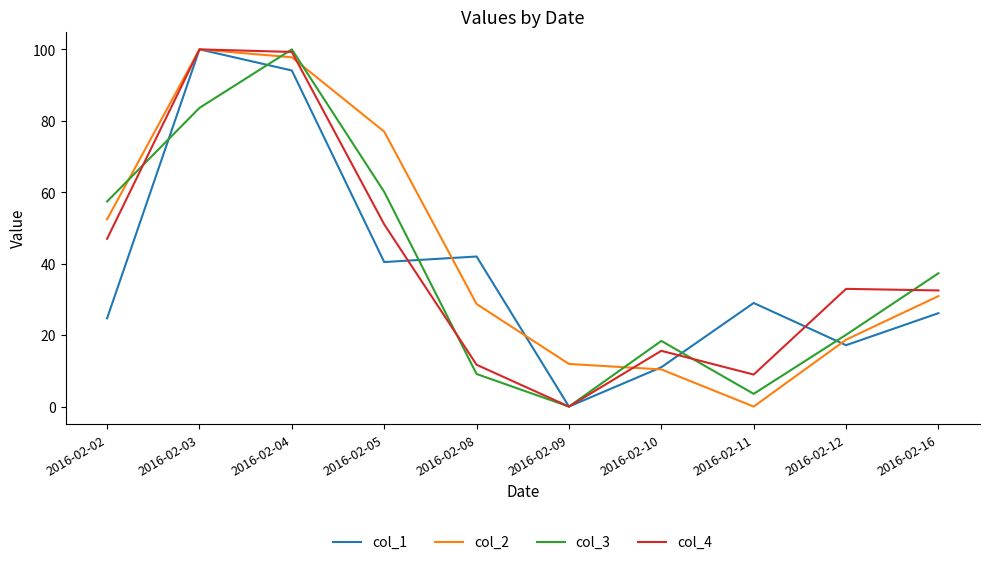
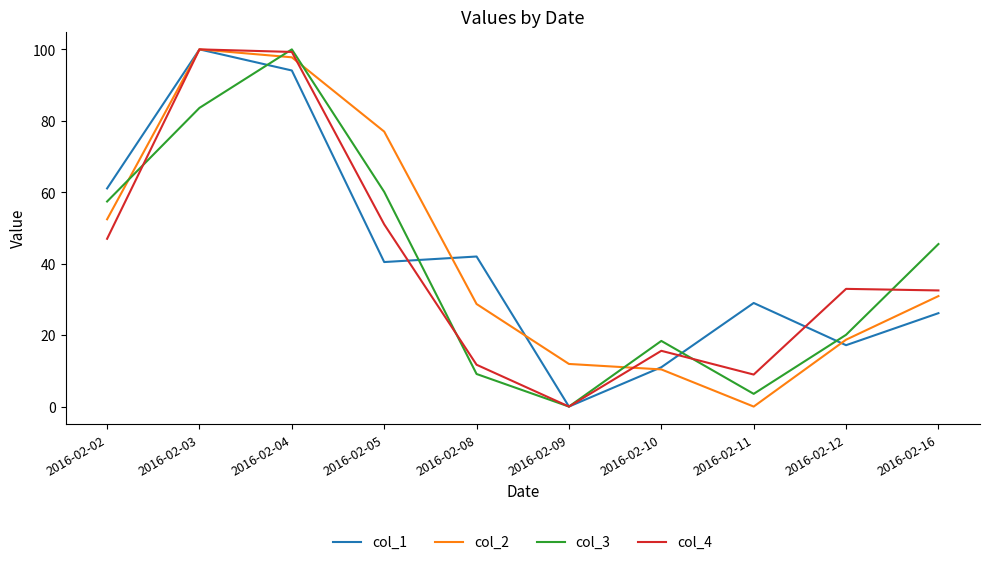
col_1, 2016-02-02: 25 -> 61
col_3, 2016-02-16: 37 -> 46
